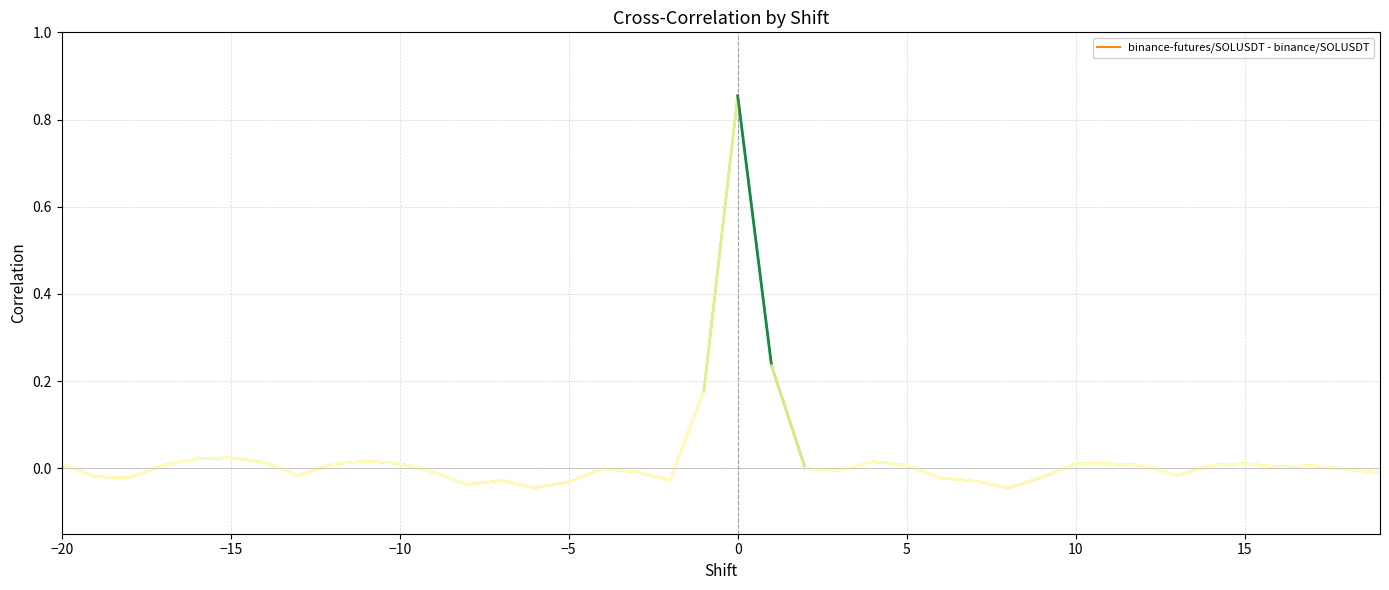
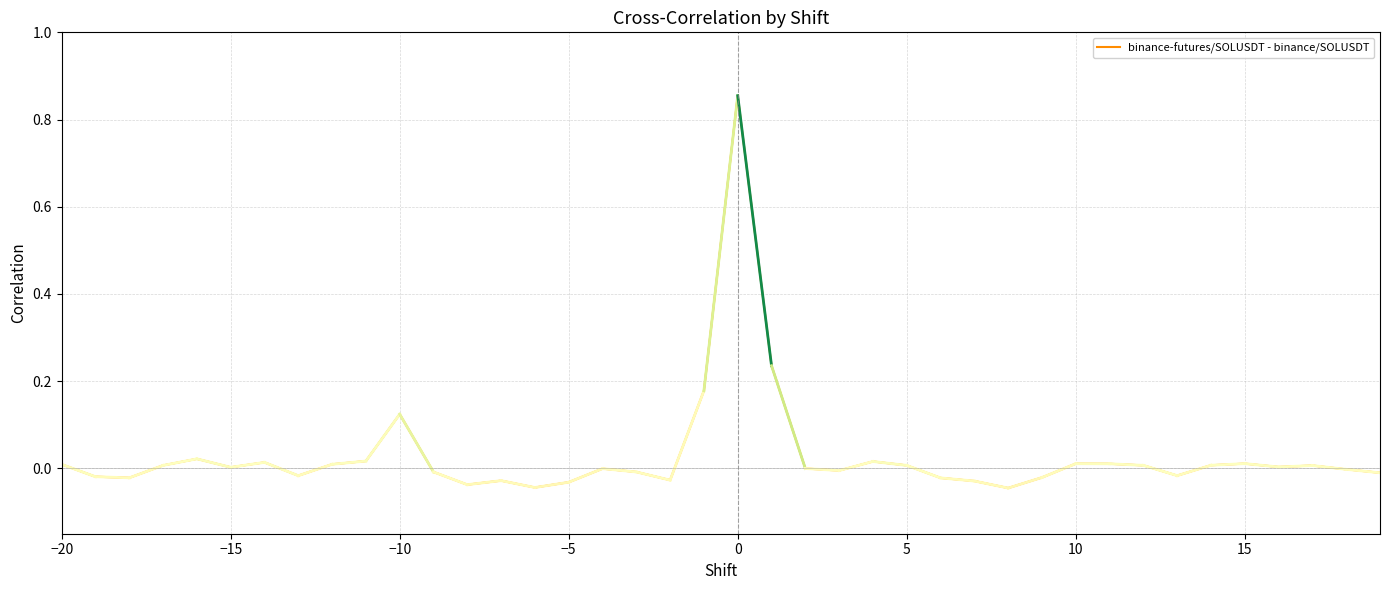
binance-futures/SOLUSDT - binance/SOLUSDT, −15: 0.02 -> 0.00
binance-futures/SOLUSDT - binance/SOLUSDT, −10: 0.01 -> 0.12
